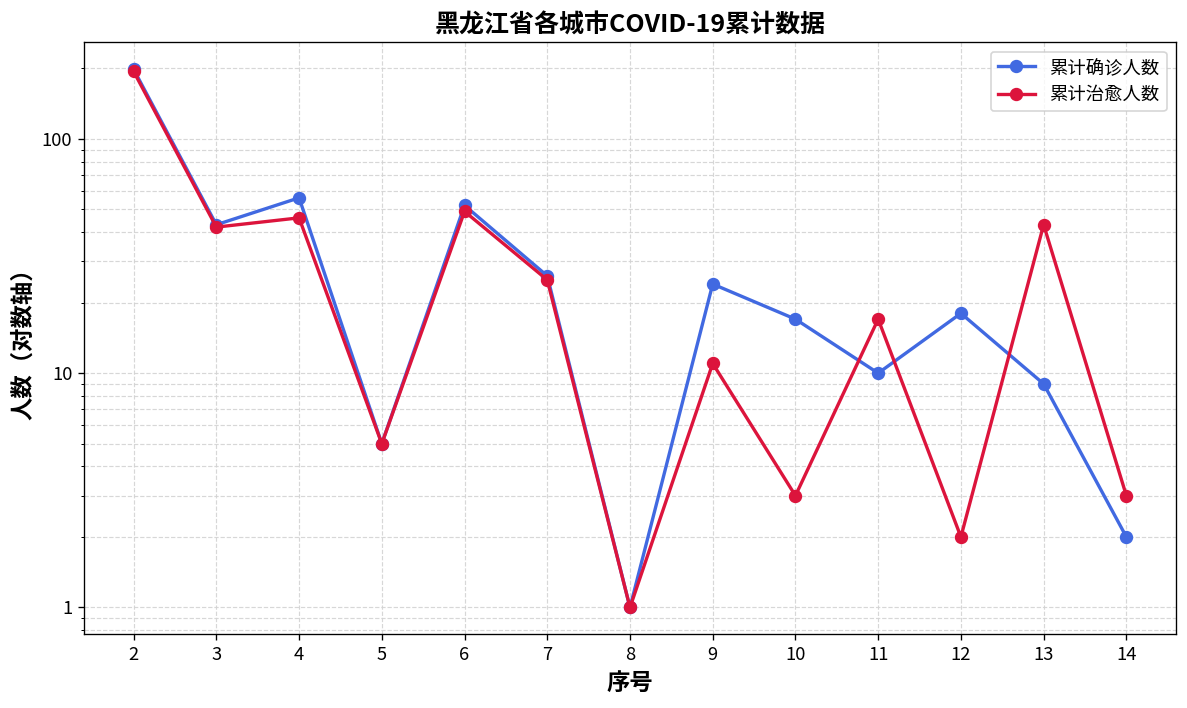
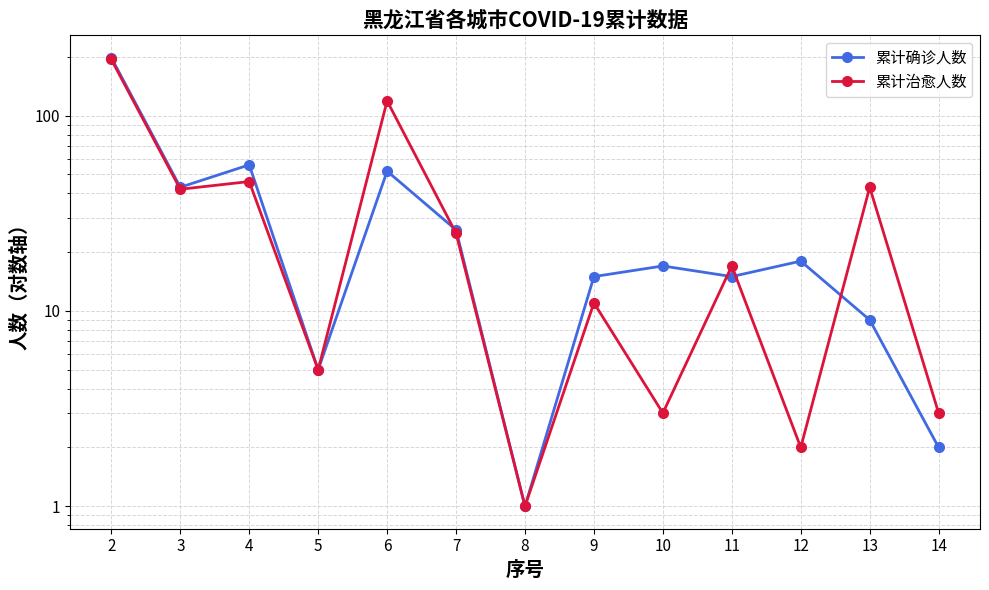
累计治愈人数, 6: 49 -> 120
累计确诊人数, 9: 24 -> 15
累计确诊人数, 11: 10 -> 15
